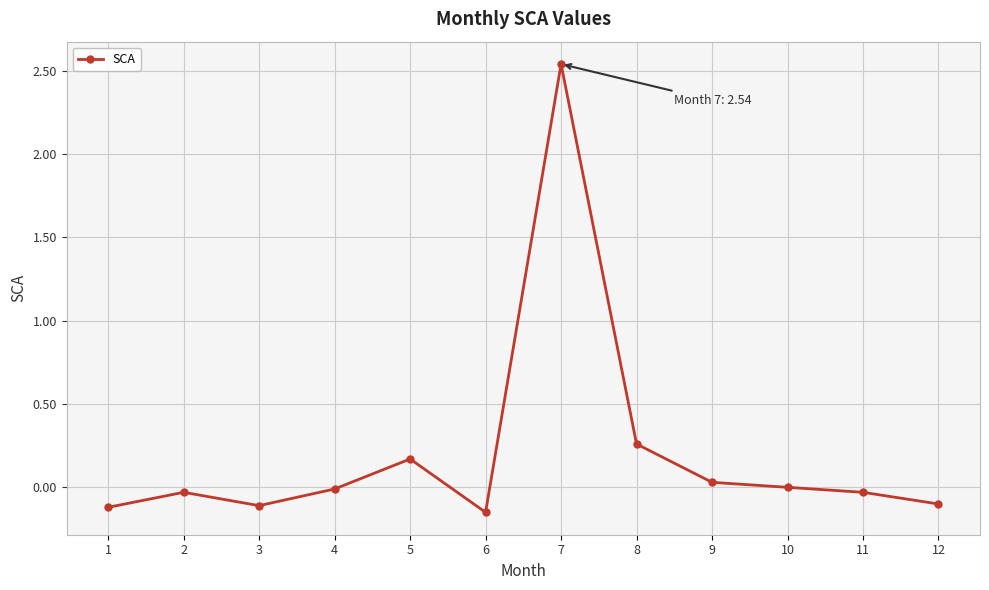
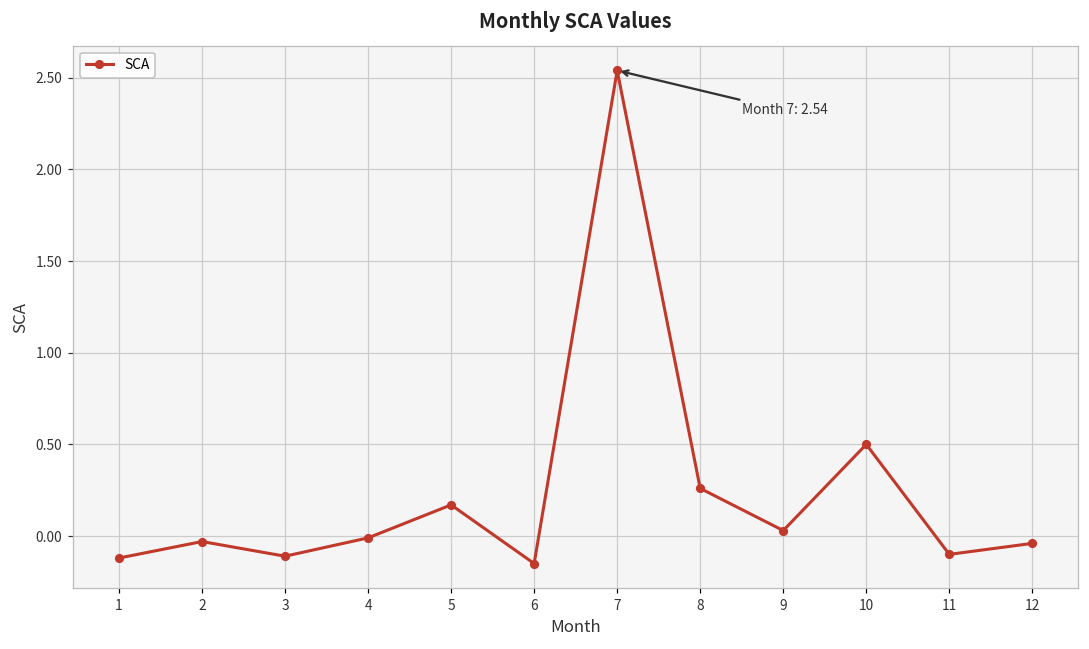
10: 0.0 -> 0.5
11: -0.03 -> -0.10
12: -0.10 -> -0.04
